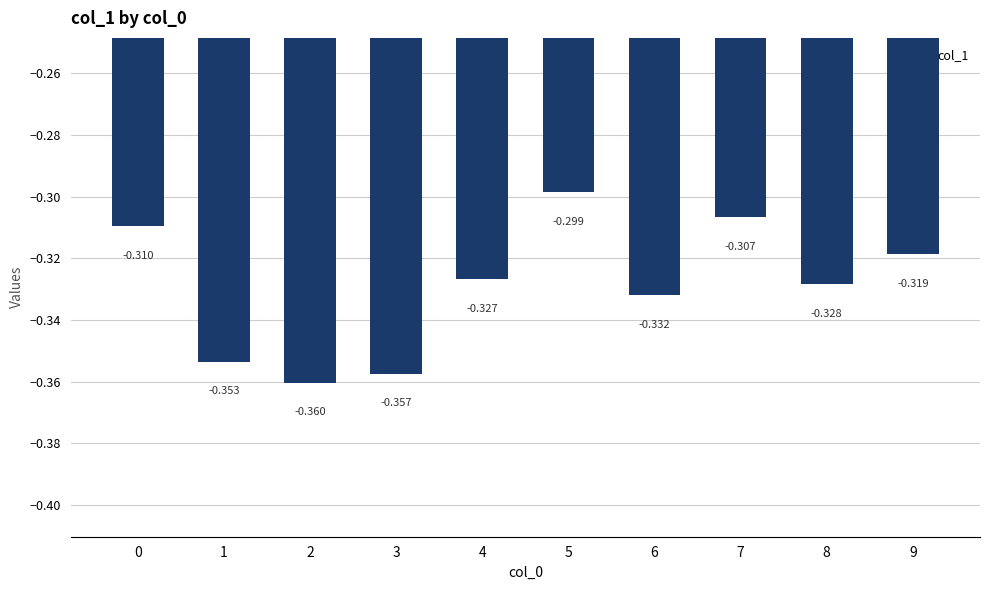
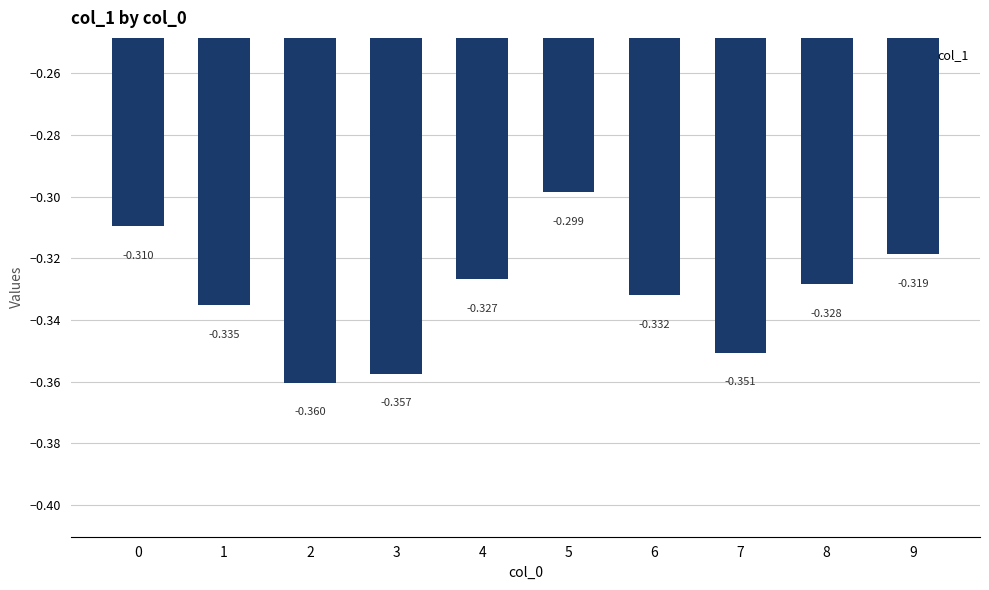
1: -0.353 -> -0.335
7: -0.307 -> -0.351
